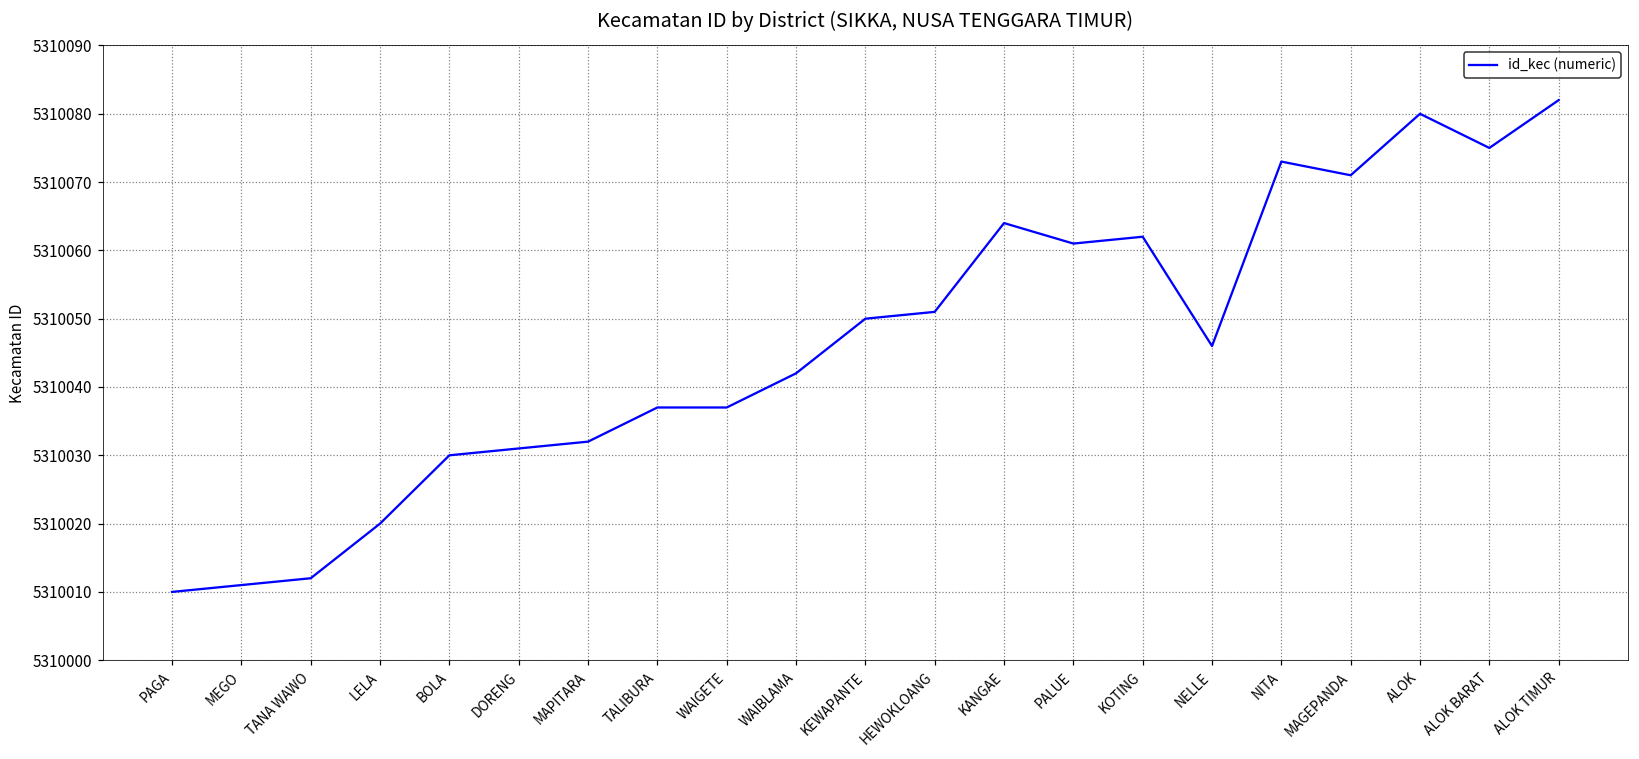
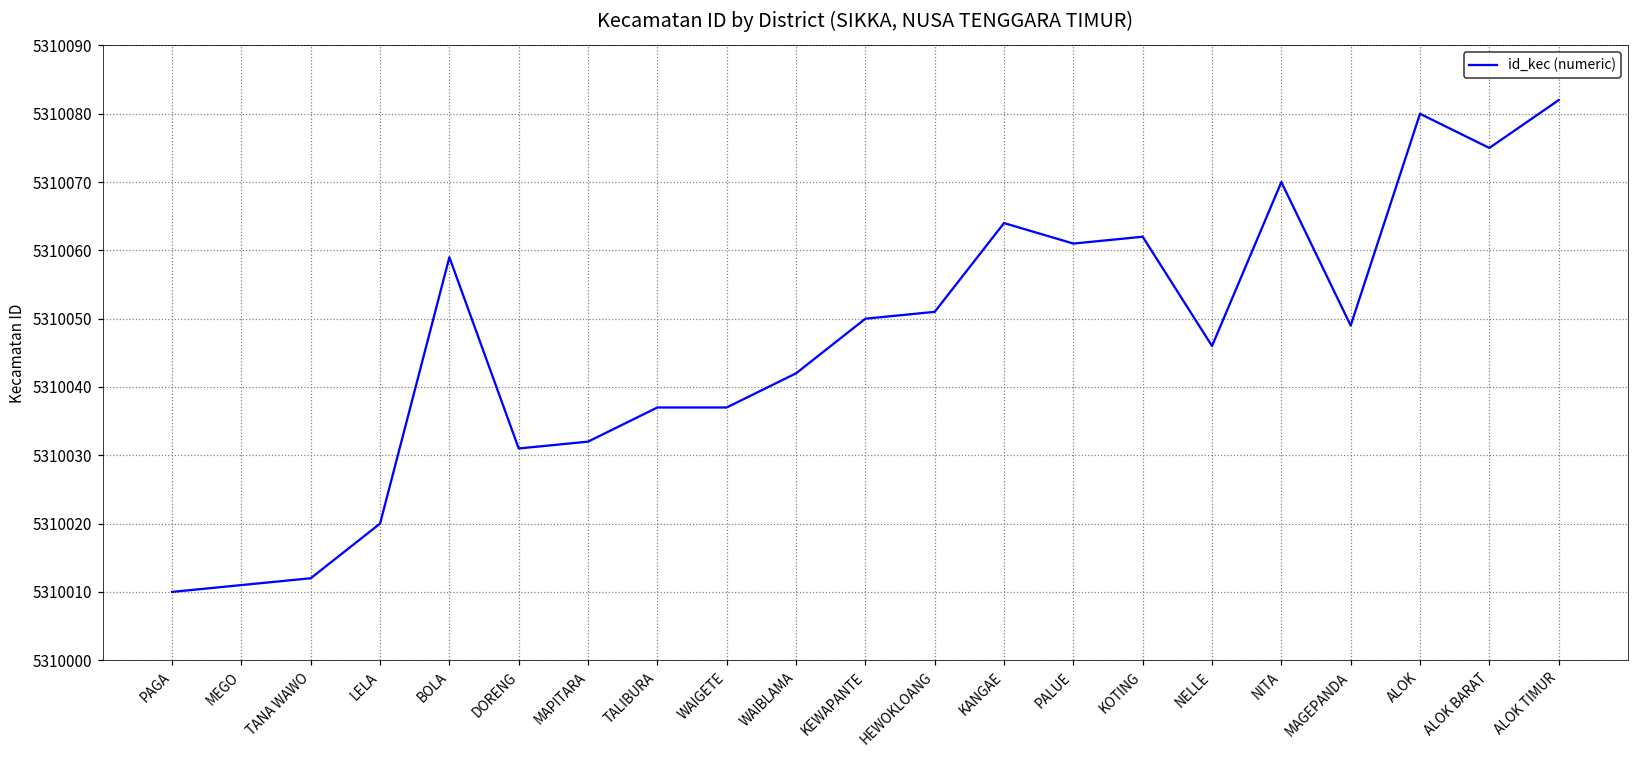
BOLA: 5310030 -> 5310059
NITA: 5310073 -> 5310070
MAGEPANDA: 5310071 -> 5310049
